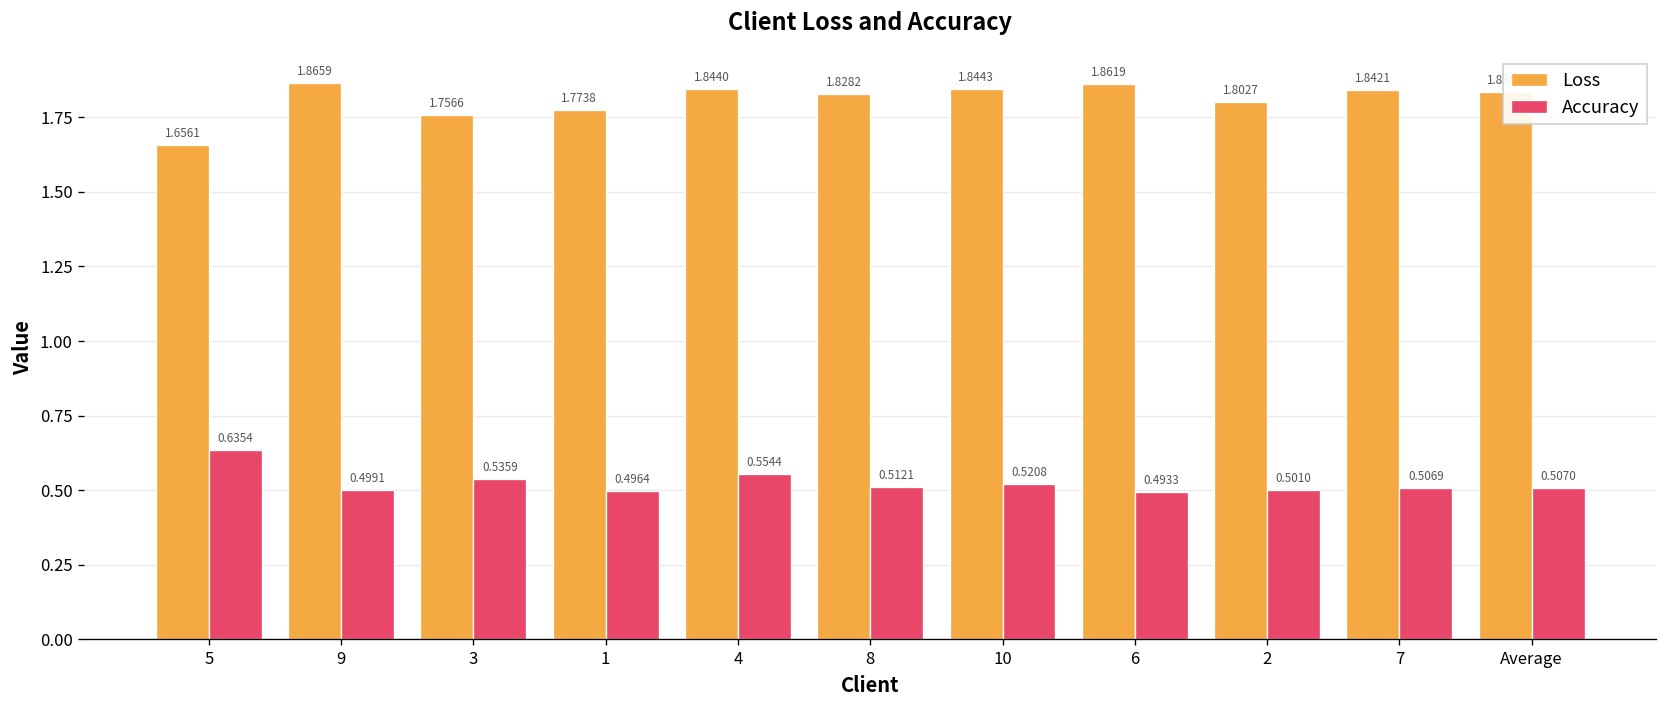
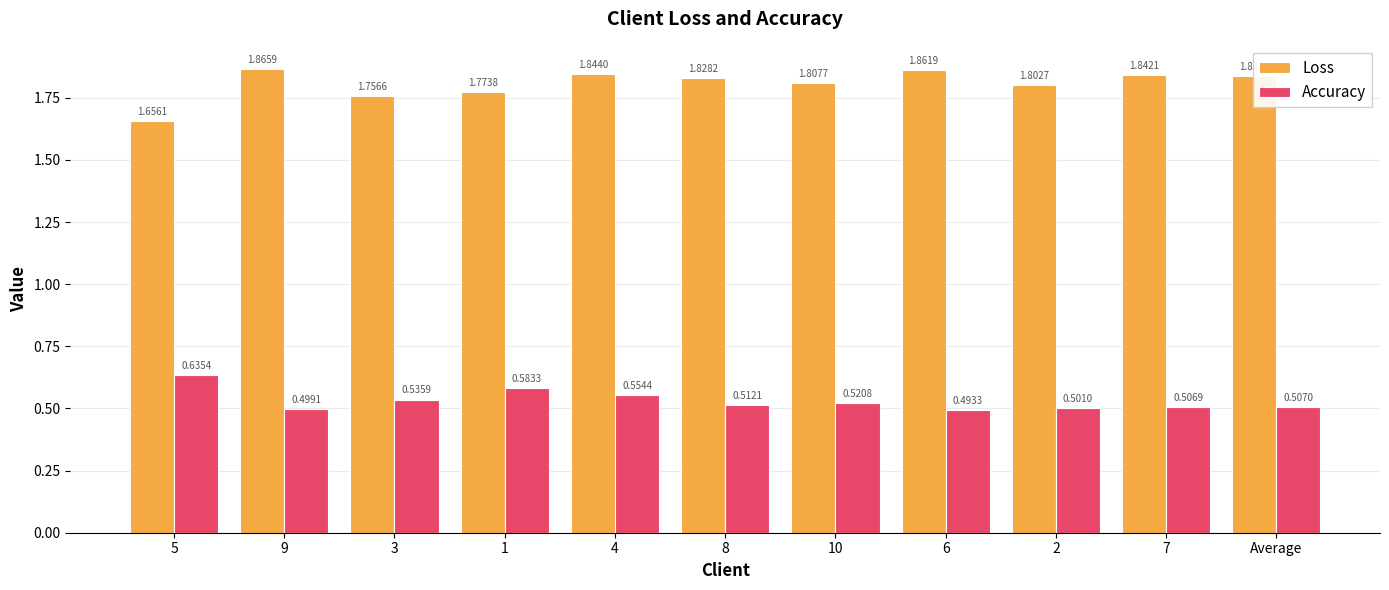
Accuracy, 1: 0.4964 -> 0.5833
Loss, 10: 1.8443 -> 1.8077
